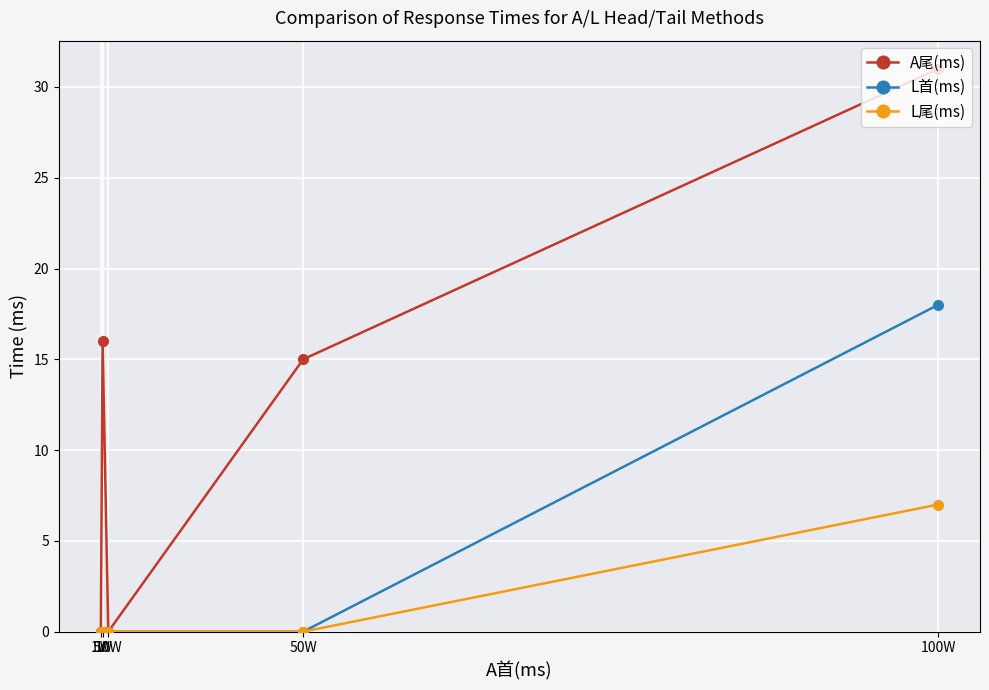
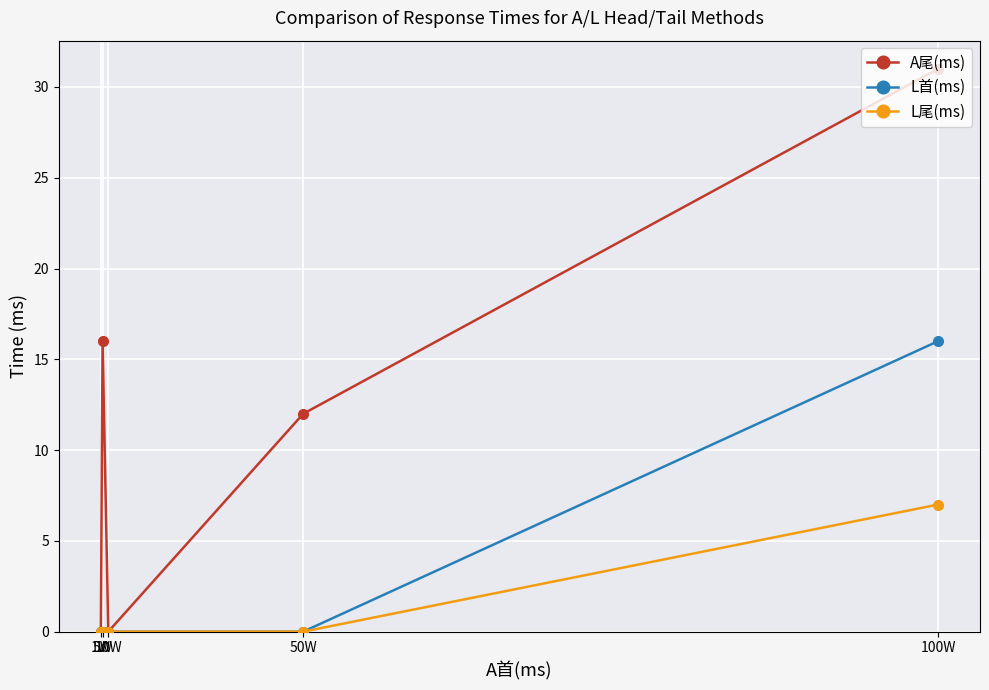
A尾(ms), 50W: 15 -> 12
L首(ms), 100W: 18 -> 16
